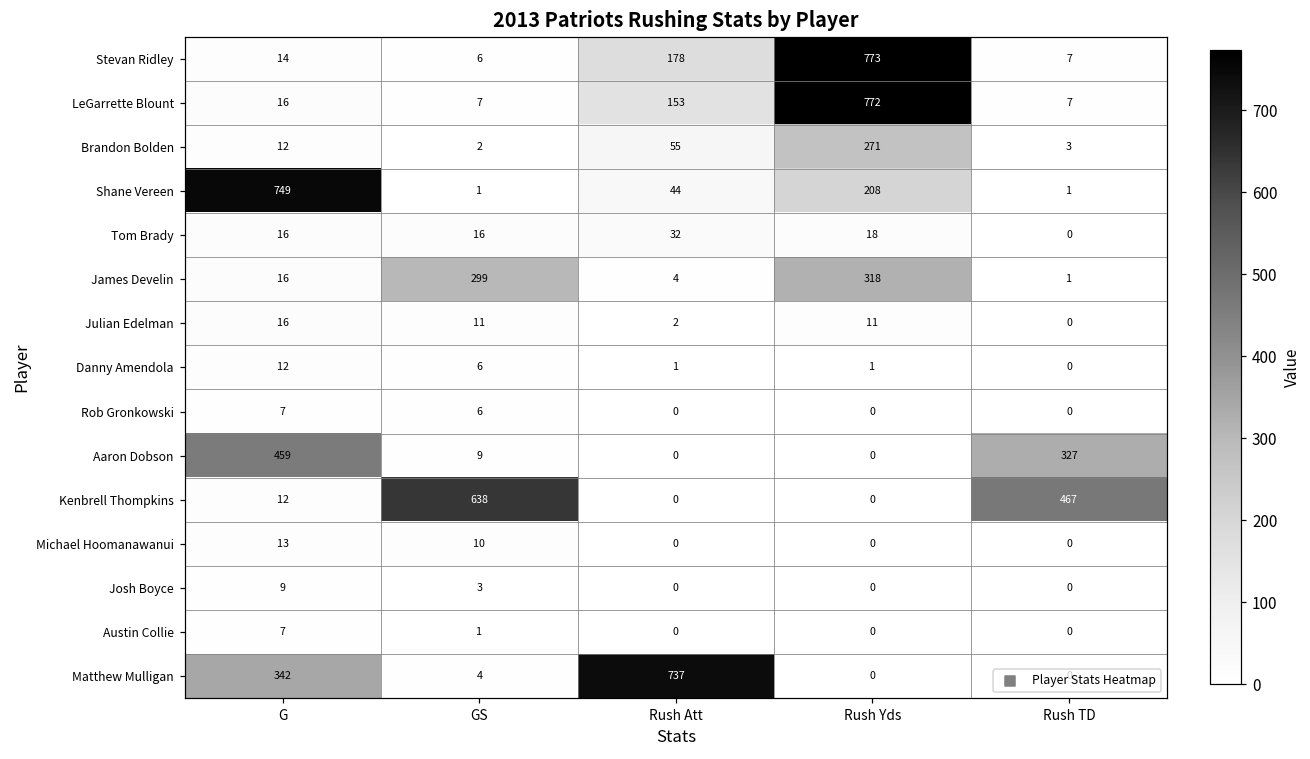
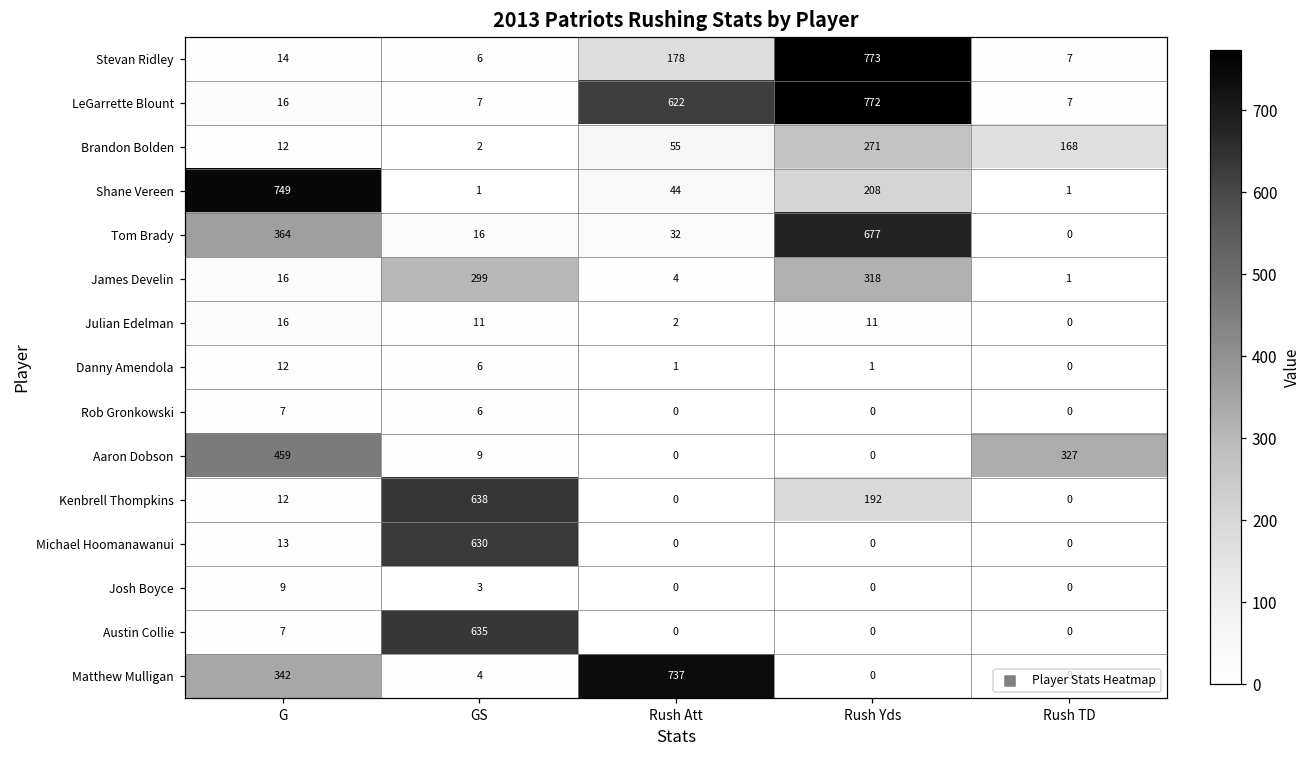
LeGarrette Blount, Rush Att: 153 -> 622
Brandon Bolden, Rush TD: 3 -> 168
Tom Brady, G: 16 -> 364
Tom Brady, Rush Yds: 18 -> 677
Kenbrell Thompkins, Rush Yds: 0 -> 192
Kenbrell Thompkins, Rush TD: 467 -> 0
Michael Hoomanawanui, GS: 10 -> 630
Austin Collie, GS: 1 -> 635
